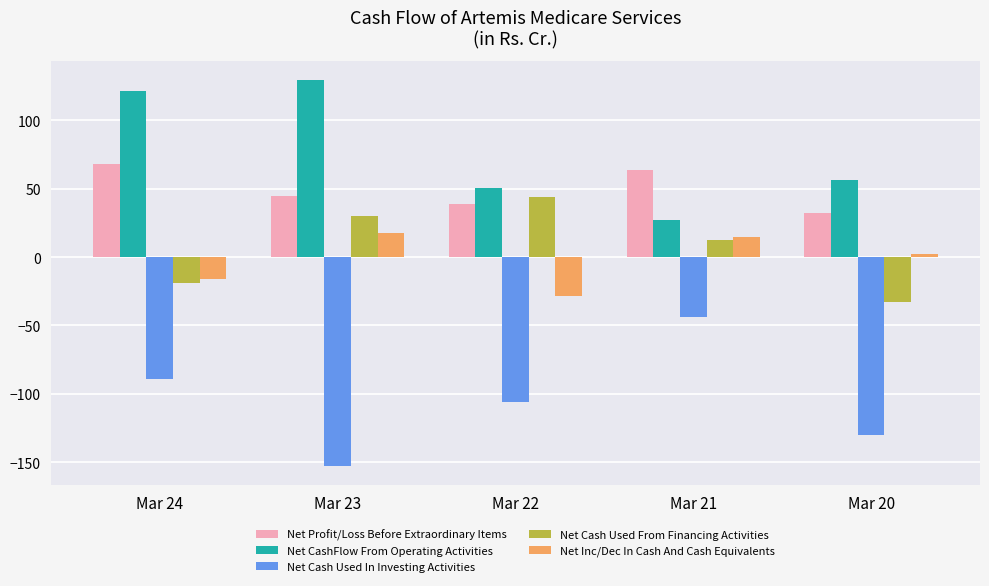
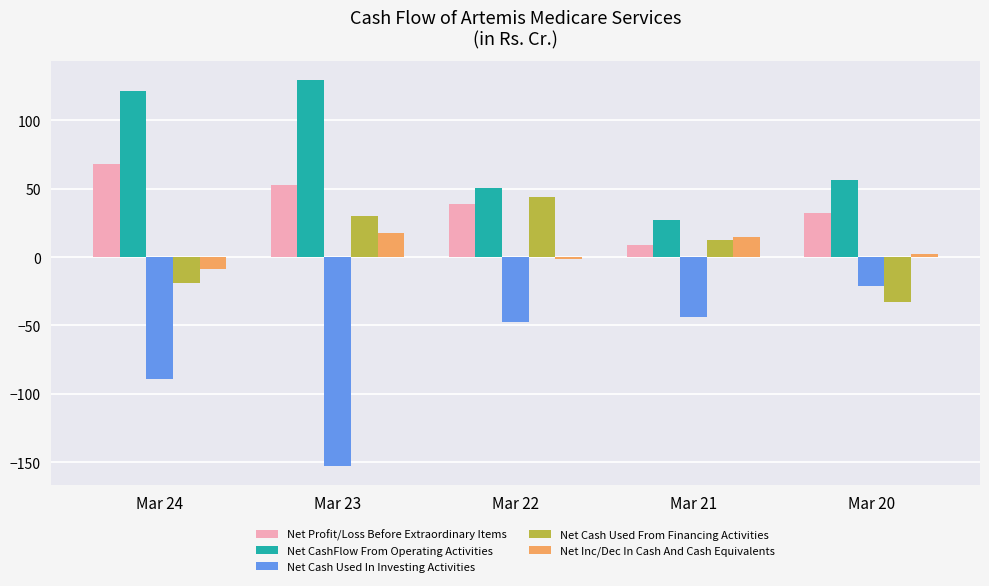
Net Inc/Dec In Cash And Cash Equivalents, Mar 24: -16 -> -8
Net Profit/Loss Before Extraordinary Items, Mar 23: 45 -> 53
Net Cash Used In Investing Activities, Mar 22: -106 -> -48
Net Inc/Dec In Cash And Cash Equivalents, Mar 22: -29 -> -2
Net Profit/Loss Before Extraordinary Items, Mar 21: 64 -> 9
Net Cash Used In Investing Activities, Mar 20: -130 -> -22
